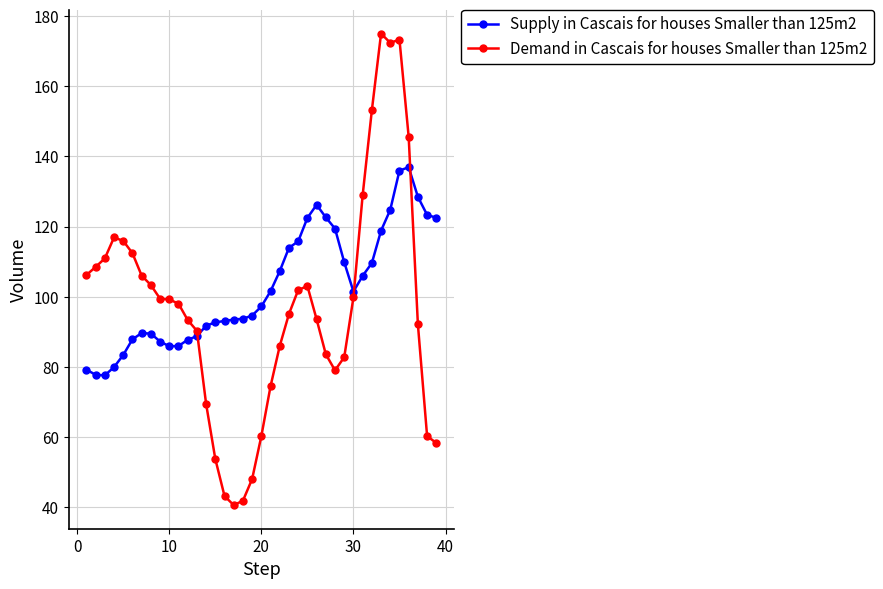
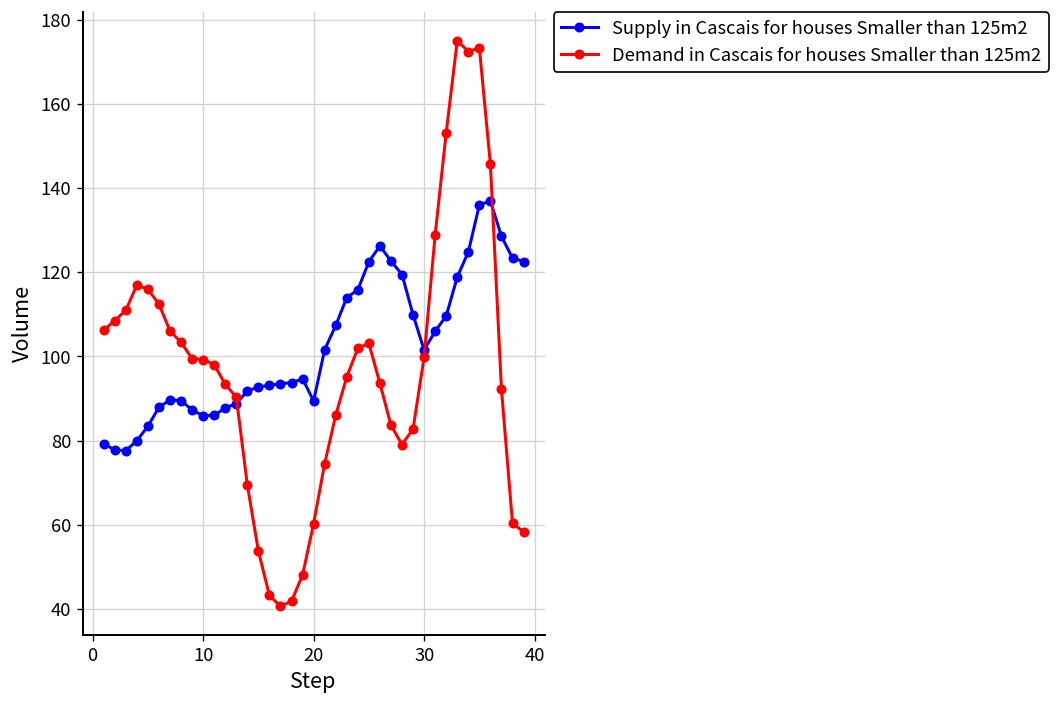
Supply in Cascais for houses Smaller than 125m2, 20: 97 -> 89
